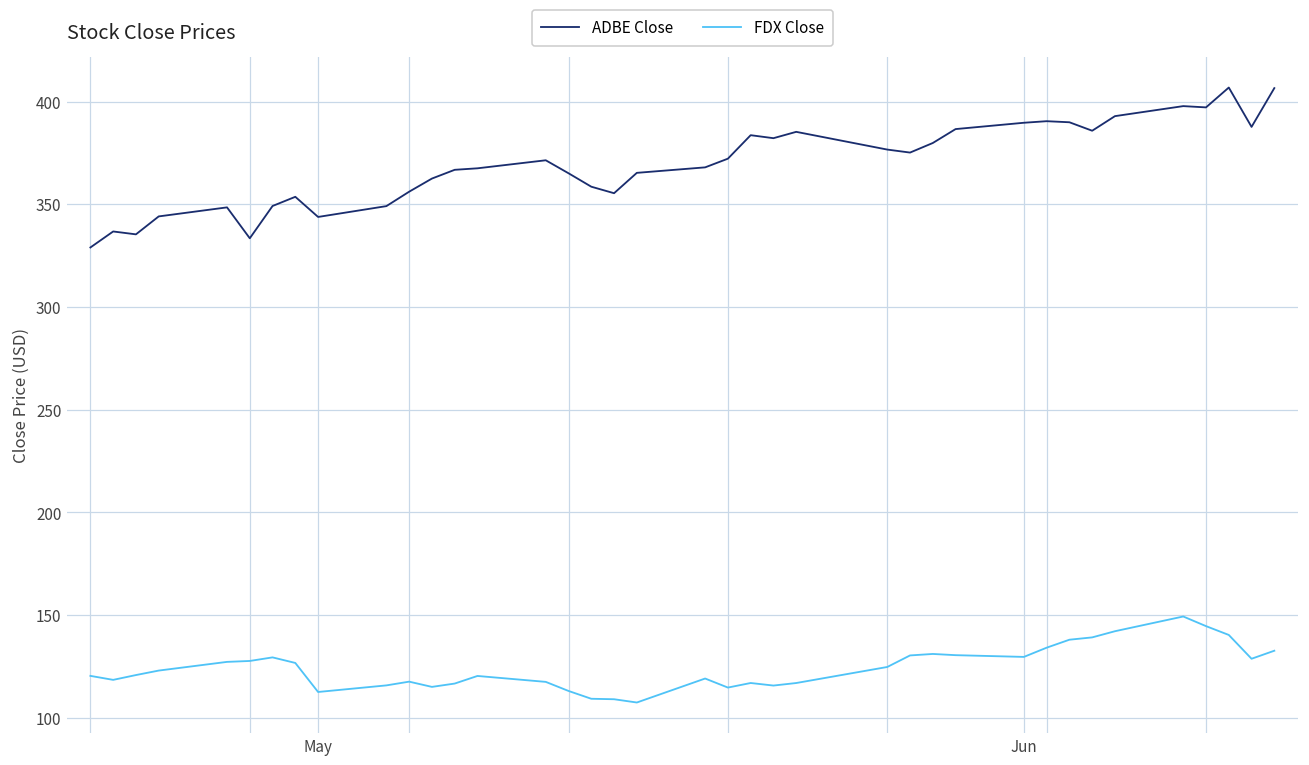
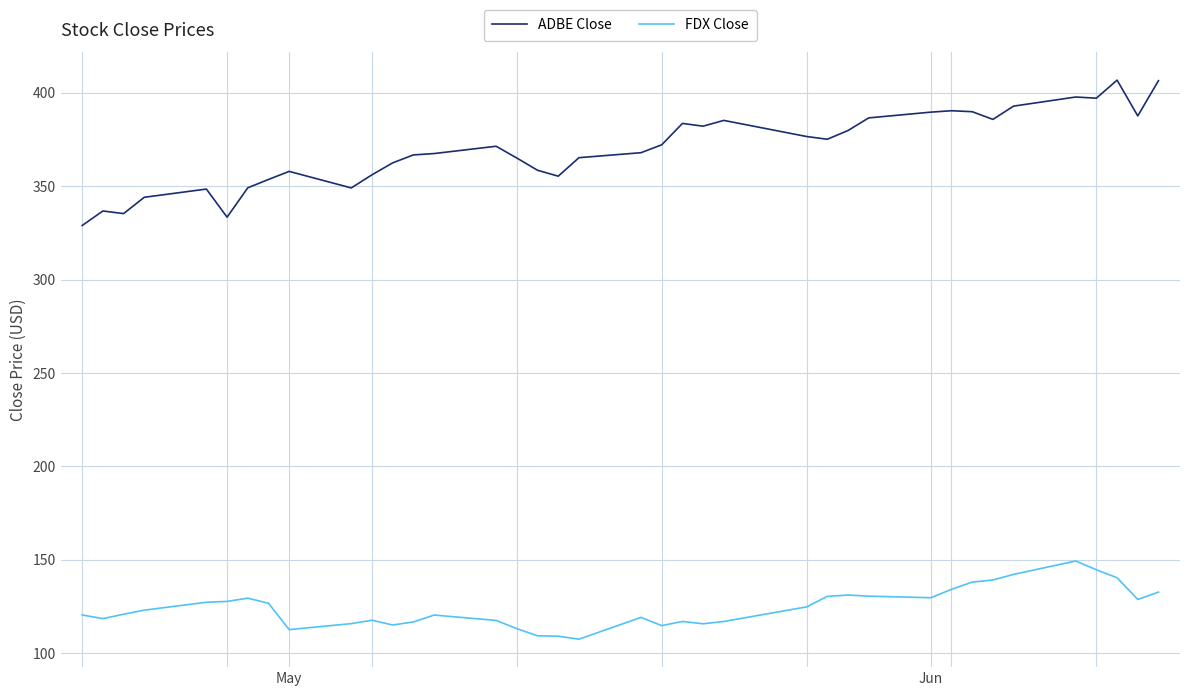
ADBE Close, May: 344 -> 358
